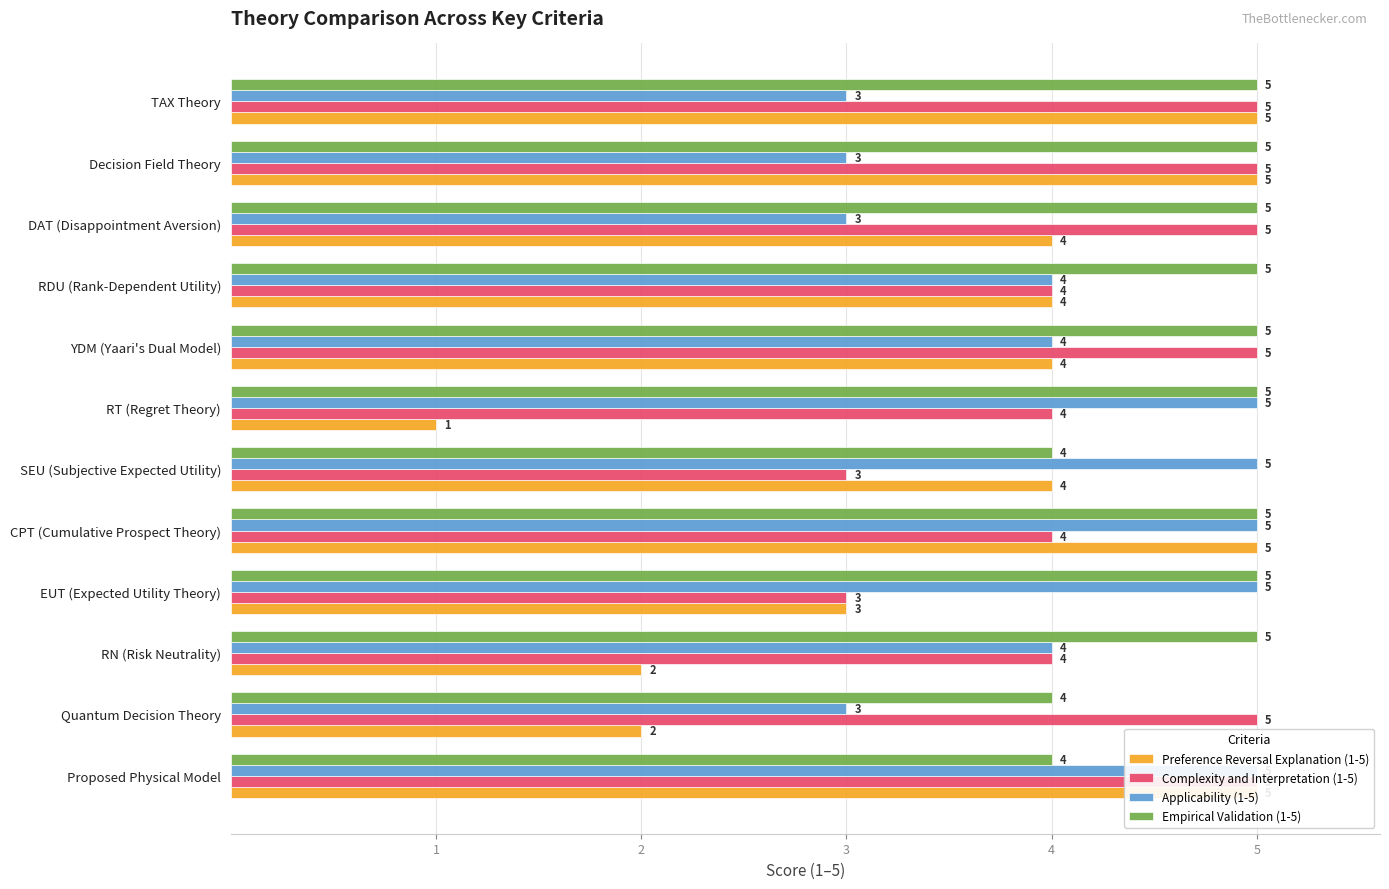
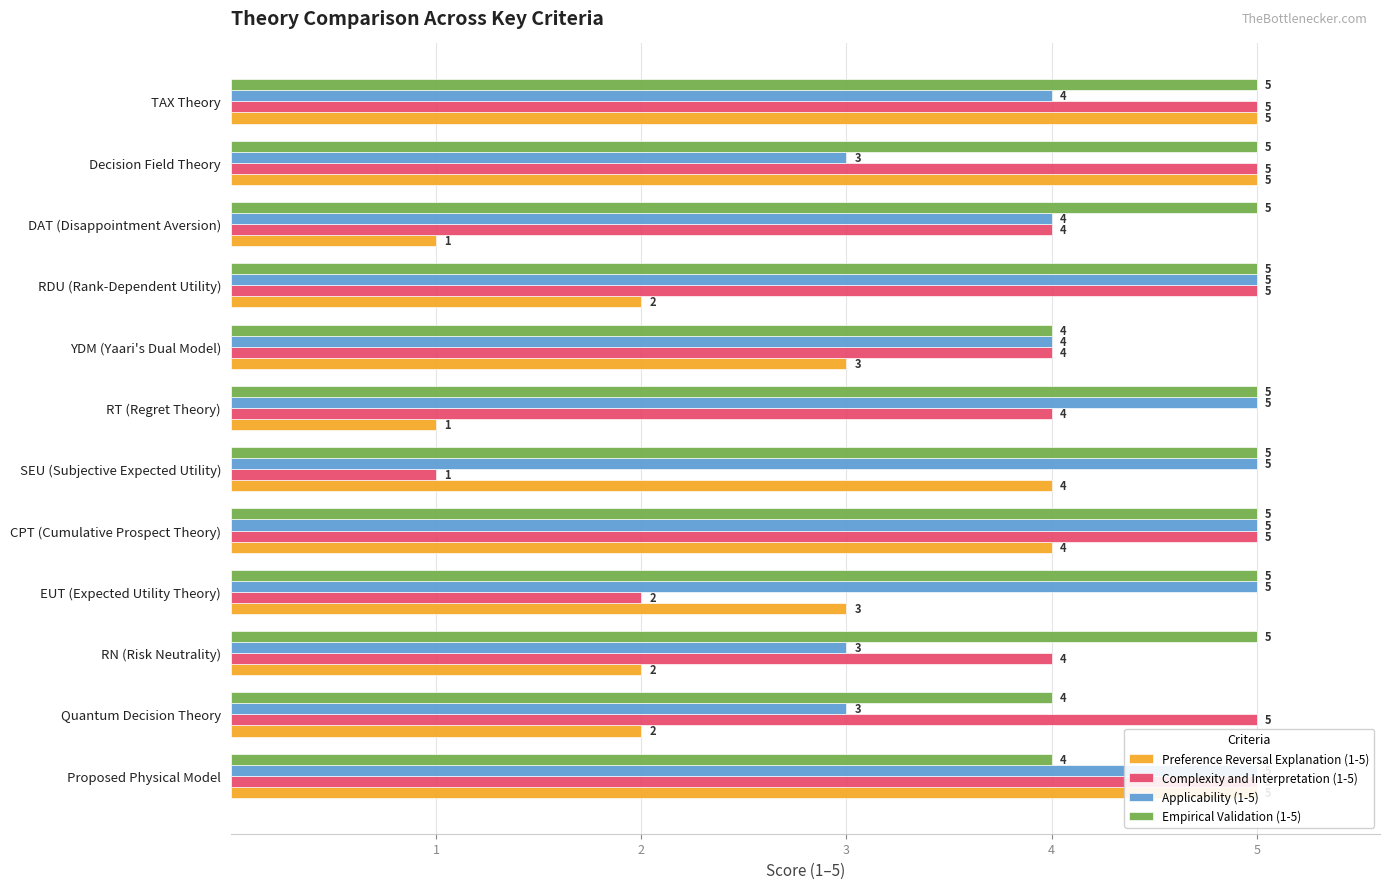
Applicability (1-5), TAX Theory: 3 -> 4
Applicability (1-5), DAT (Disappointment Aversion): 3 -> 4
Complexity and Interpretation (1-5), DAT (Disappointment Aversion): 5 -> 4
Preference Reversal Explanation (1-5), DAT (Disappointment Aversion): 4 -> 1
Applicability (1-5), RDU (Rank-Dependent Utility): 4 -> 5
Complexity and Interpretation (1-5), RDU (Rank-Dependent Utility): 4 -> 5
Preference Reversal Explanation (1-5), RDU (Rank-Dependent Utility): 4 -> 2
Empirical Validation (1-5), YDM (Yaari's Dual Model): 5 -> 4
Complexity and Interpretation (1-5), YDM (Yaari's Dual Model): 5 -> 4
Preference Reversal Explanation (1-5), YDM (Yaari's Dual Model): 4 -> 3
Empirical Validation (1-5), SEU (Subjective Expected Utility): 4 -> 5
Complexity and Interpretation (1-5), SEU (Subjective Expected Utility): 3 -> 1
Complexity and Interpretation (1-5), CPT (Cumulative Prospect Theory): 4 -> 5
Preference Reversal Explanation (1-5), CPT (Cumulative Prospect Theory): 5 -> 4
Complexity and Interpretation (1-5), EUT (Expected Utility Theory): 3 -> 2
Applicability (1-5), RN (Risk Neutrality): 4 -> 3
